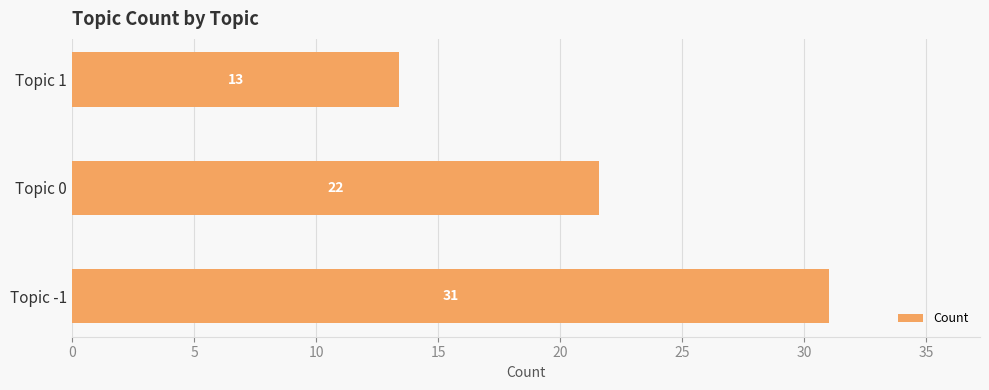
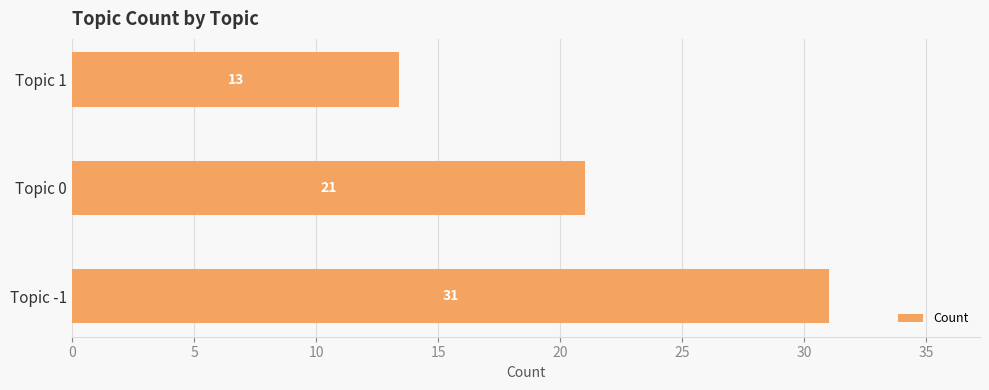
Topic 0: 22 -> 21
